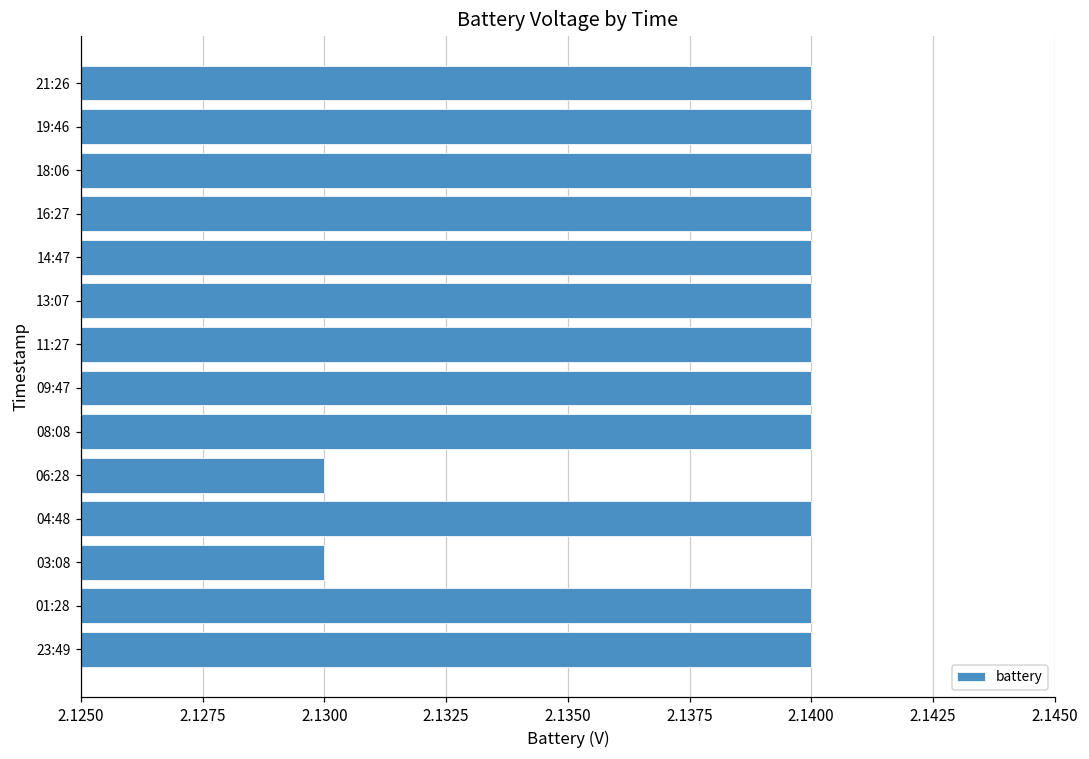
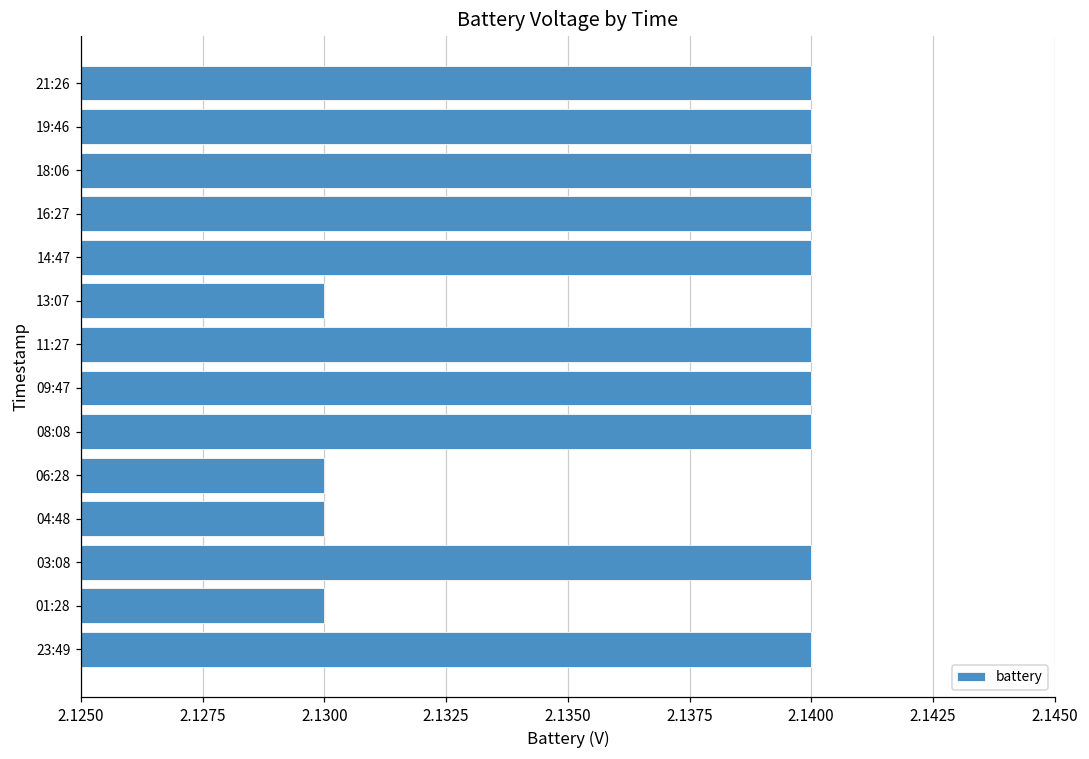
13:07: 2.14 -> 2.13
04:48: 2.14 -> 2.13
03:08: 2.13 -> 2.14
01:28: 2.14 -> 2.13
